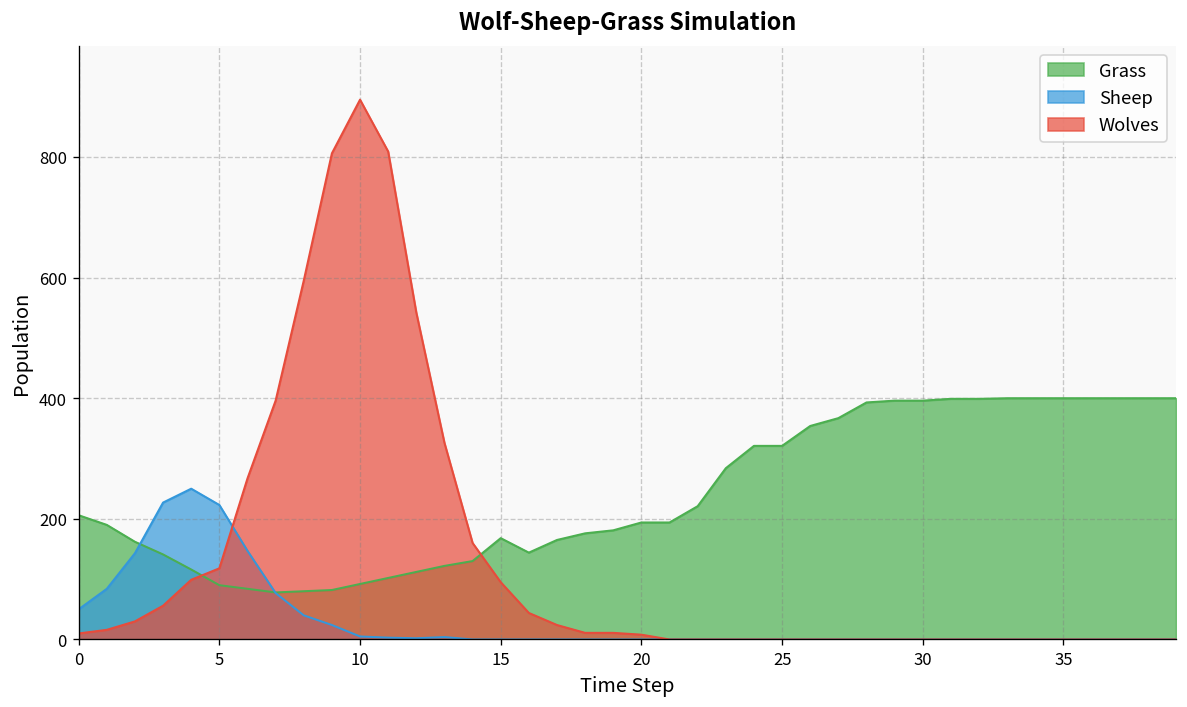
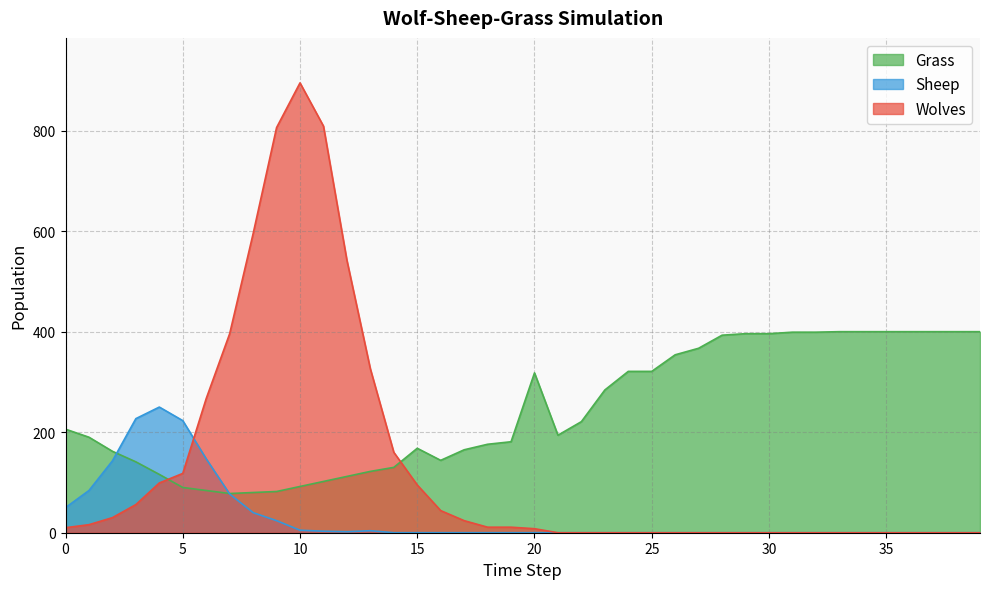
Grass, 20: 190 -> 320
